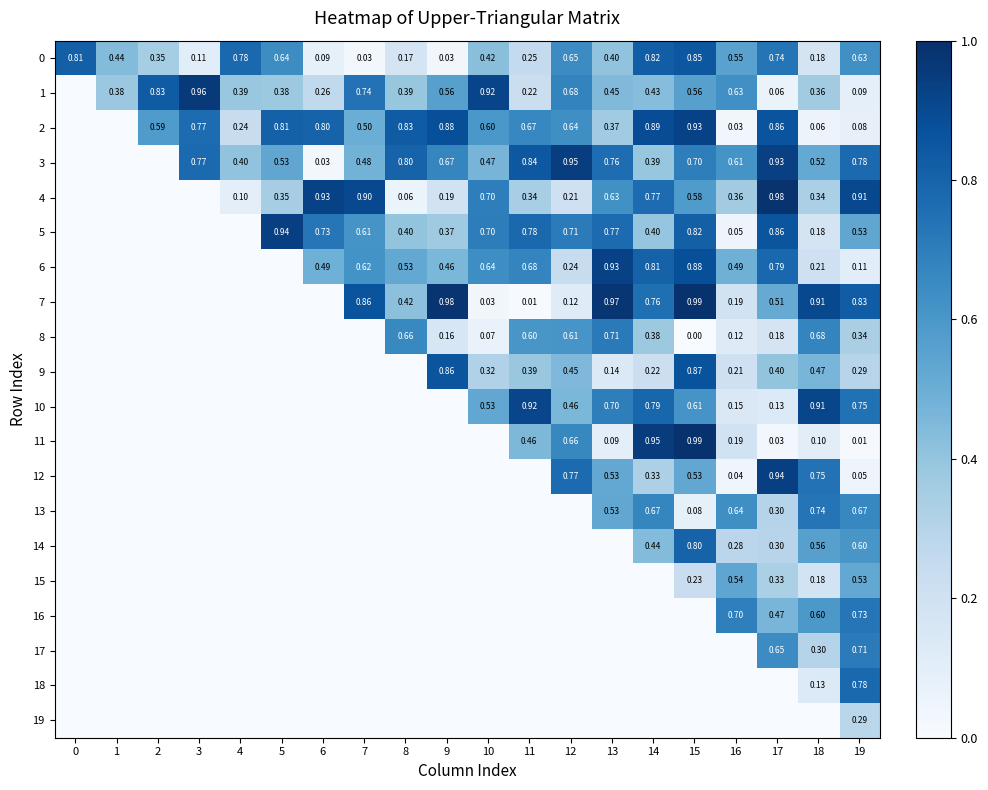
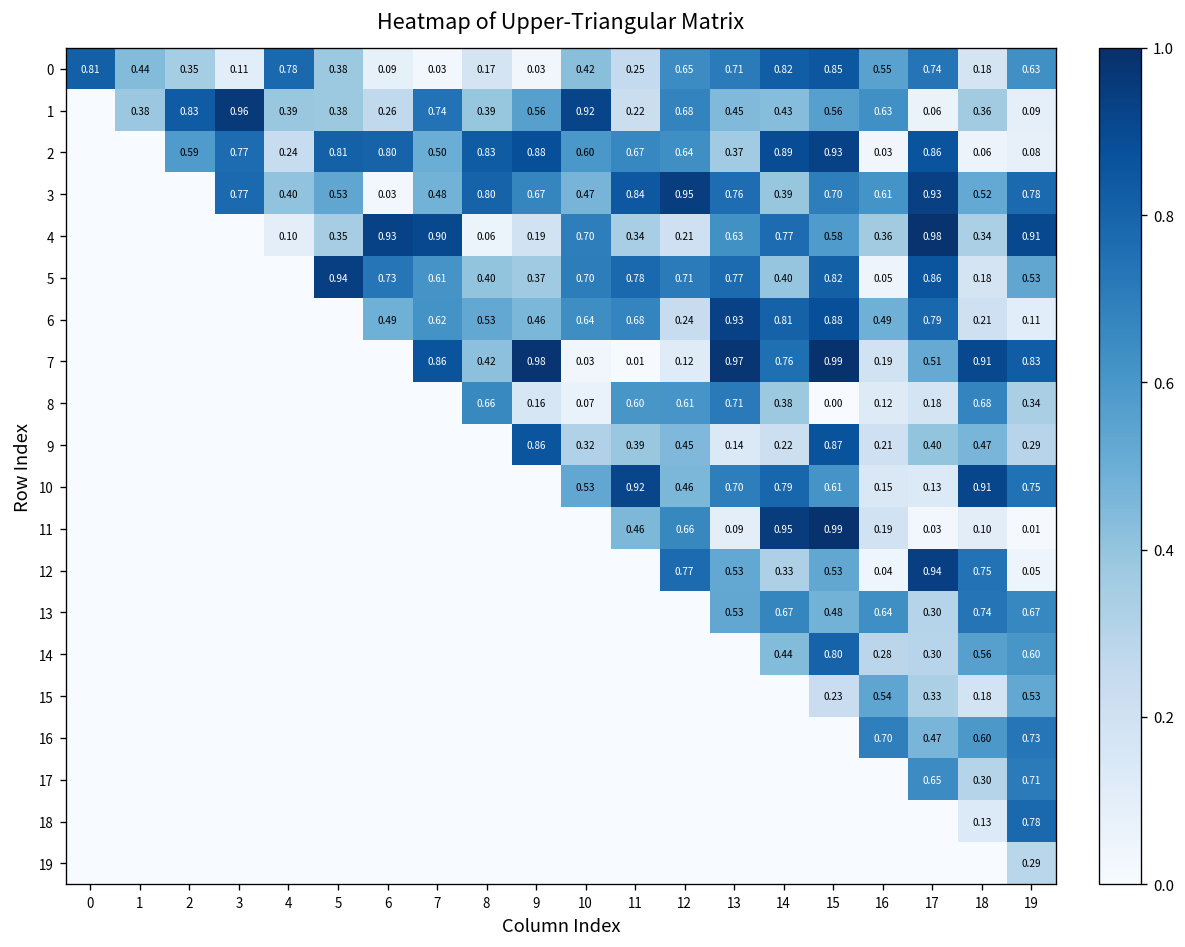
0, 5: 0.64 -> 0.38
0, 13: 0.40 -> 0.71
13, 15: 0.08 -> 0.48
